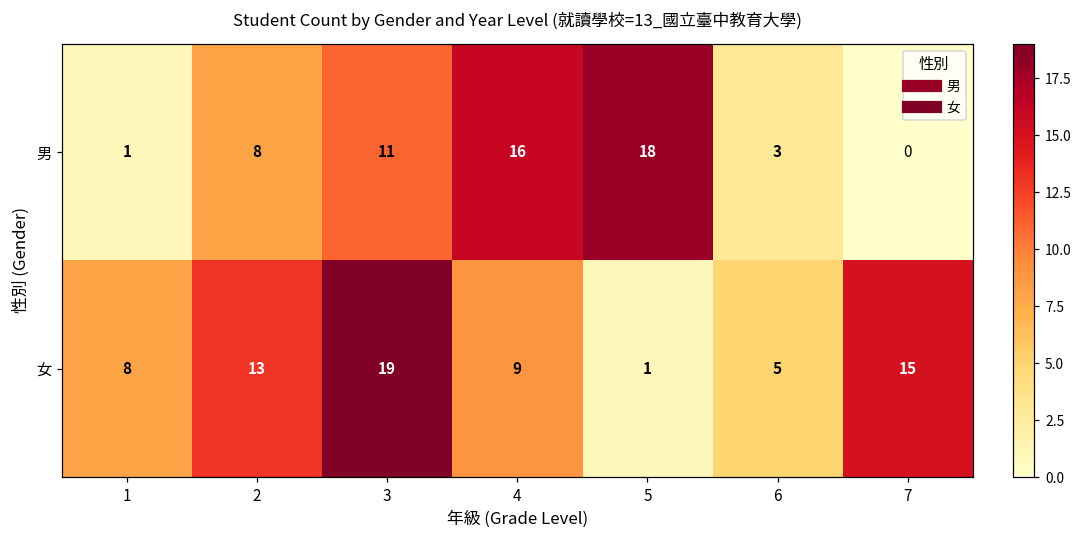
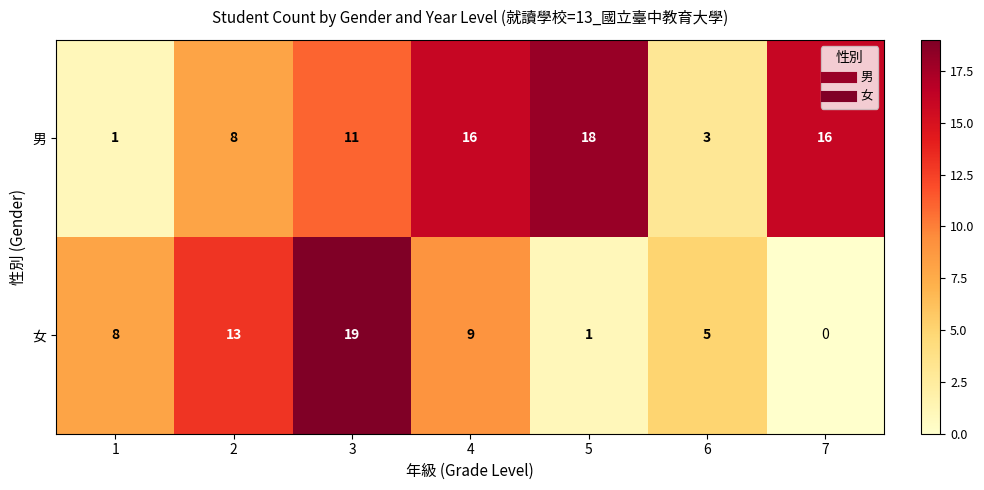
男, 7: 0 -> 16
女, 7: 15 -> 0
